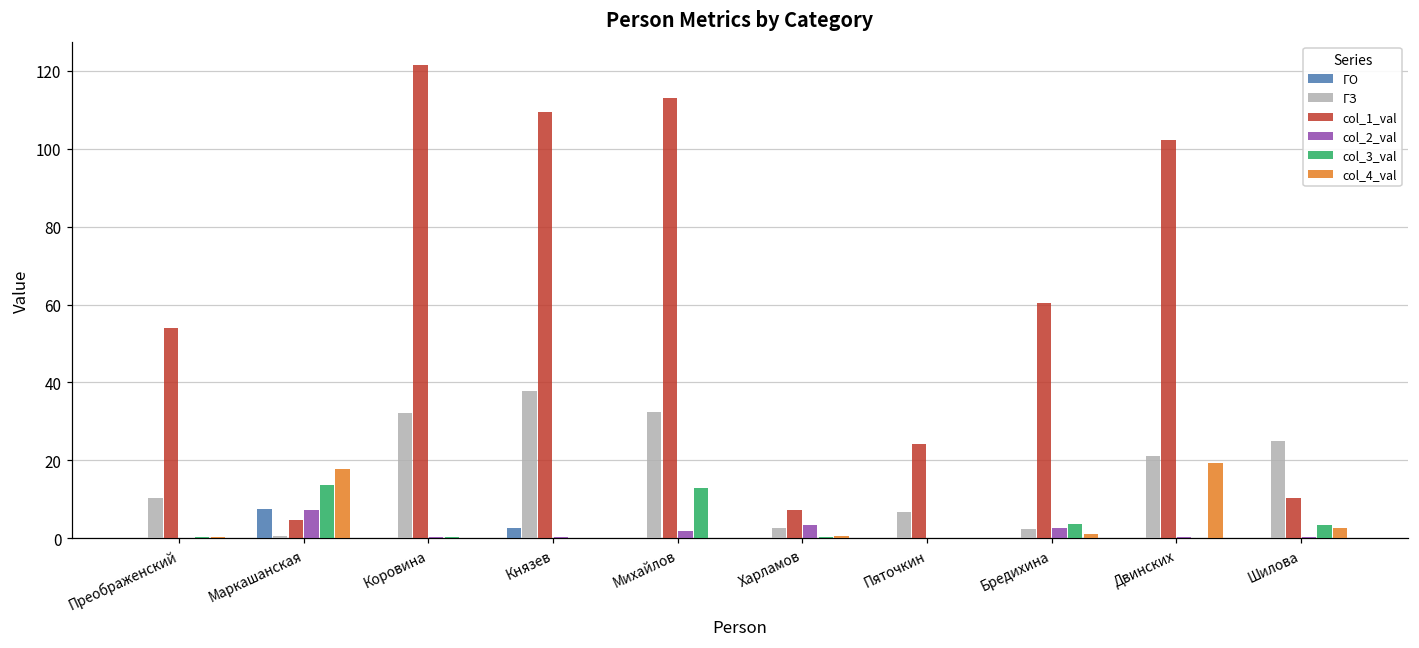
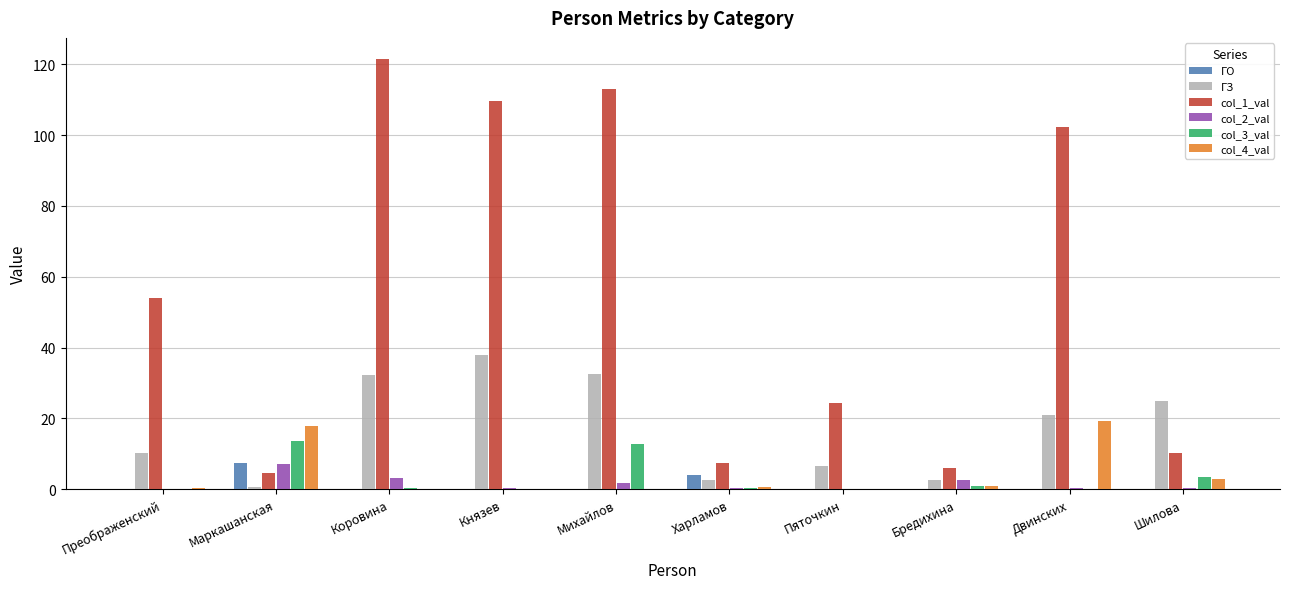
col_2_val, Коровина: 0 -> 3
ГО, Князев: 3 -> 0
ГО, Харламов: 0 -> 4
col_2_val, Харламов: 3 -> 0
col_1_val, Бредихина: 61 -> 6
col_3_val, Бредихина: 4 -> 1
